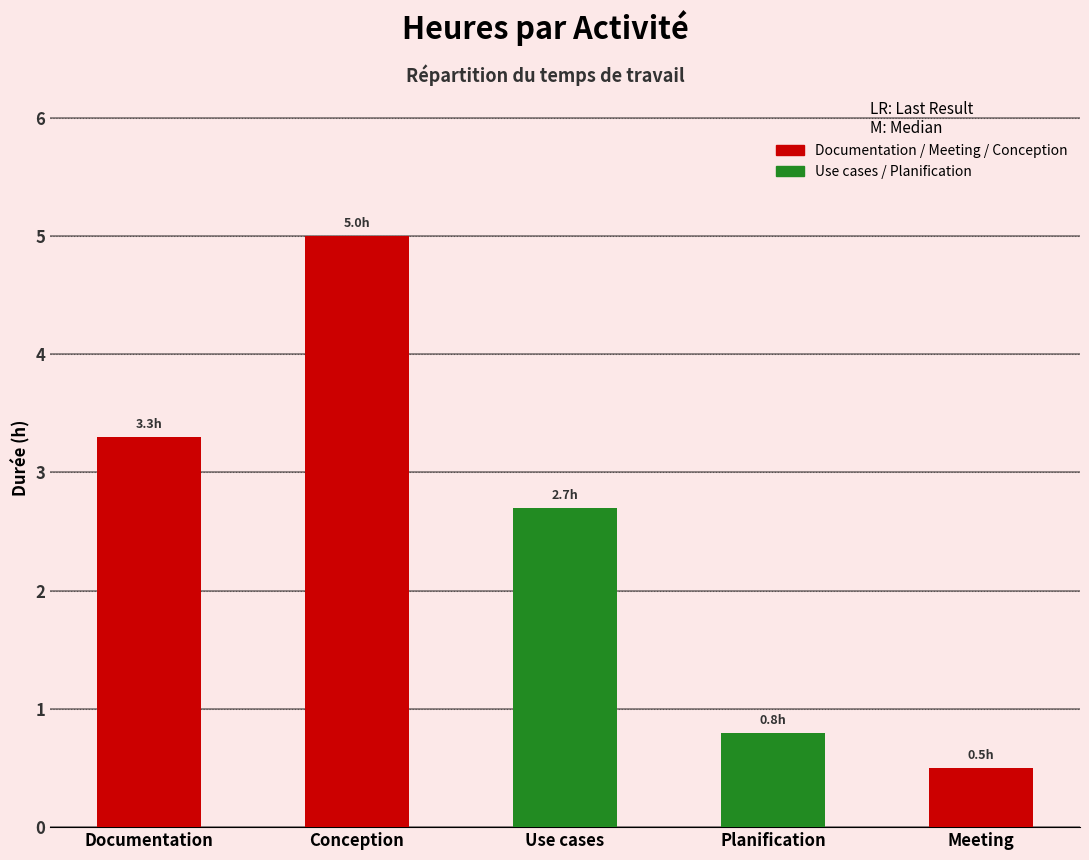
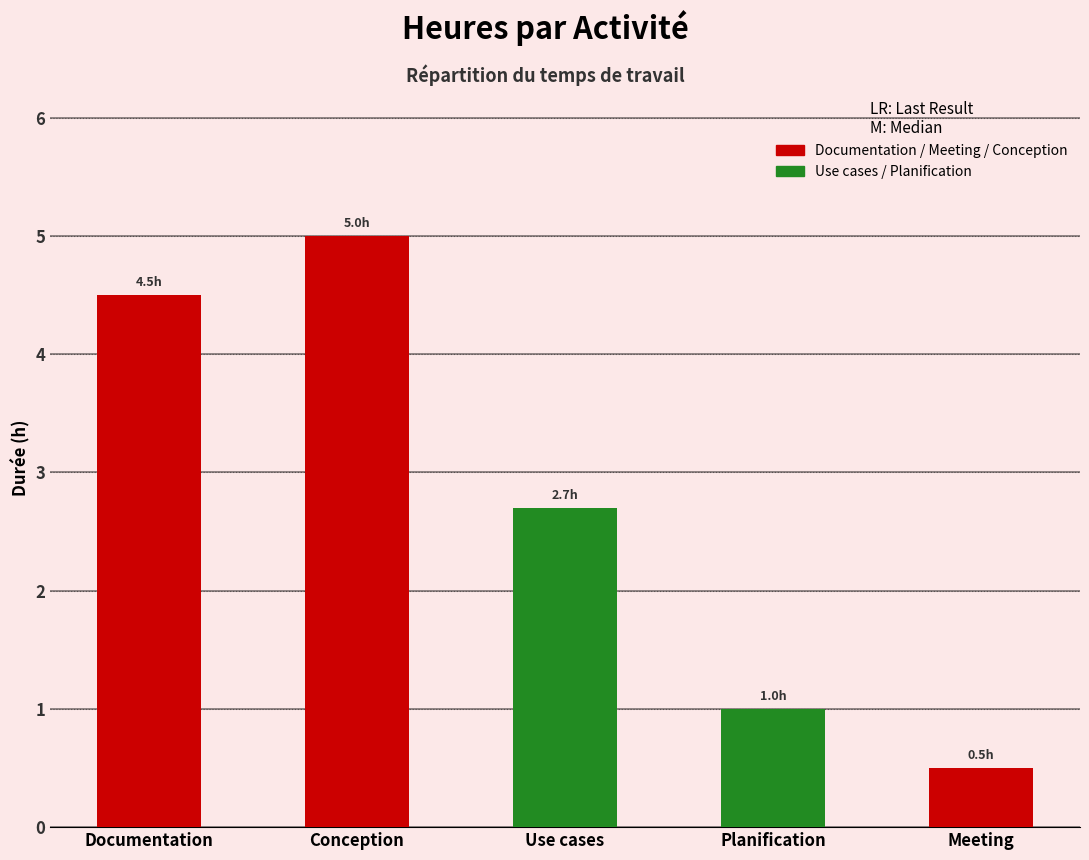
Documentation: 3.3h -> 4.5h
Planification: 0.8h -> 1.0h
